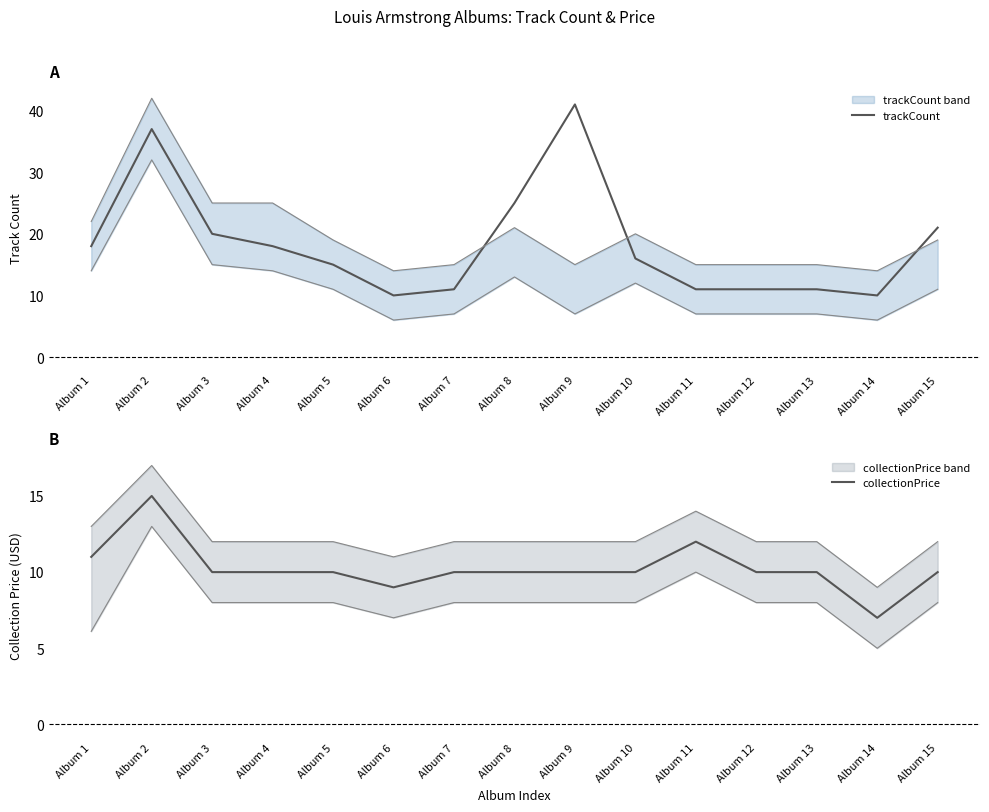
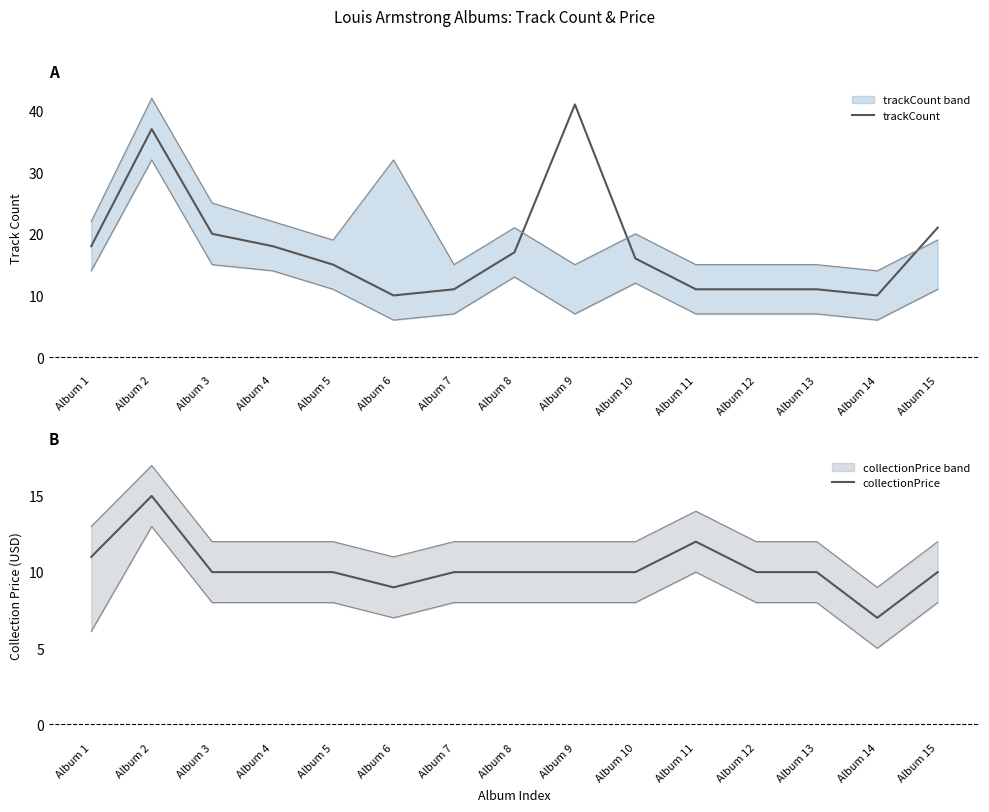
A, trackCount band, Album 4: 25 -> 22
A, trackCount band, Album 6: 14 -> 32
A, trackCount, Album 8: 25 -> 17
